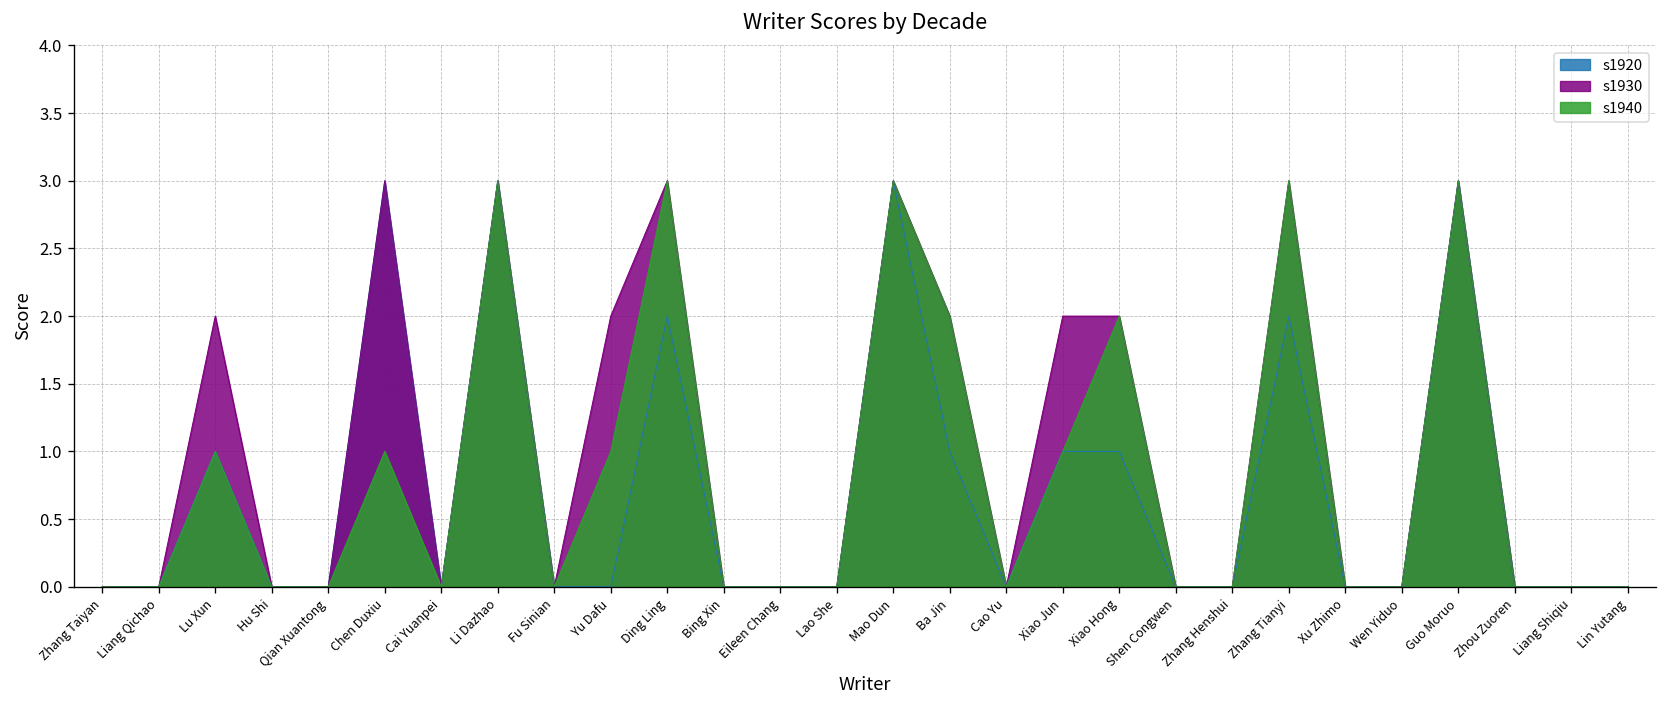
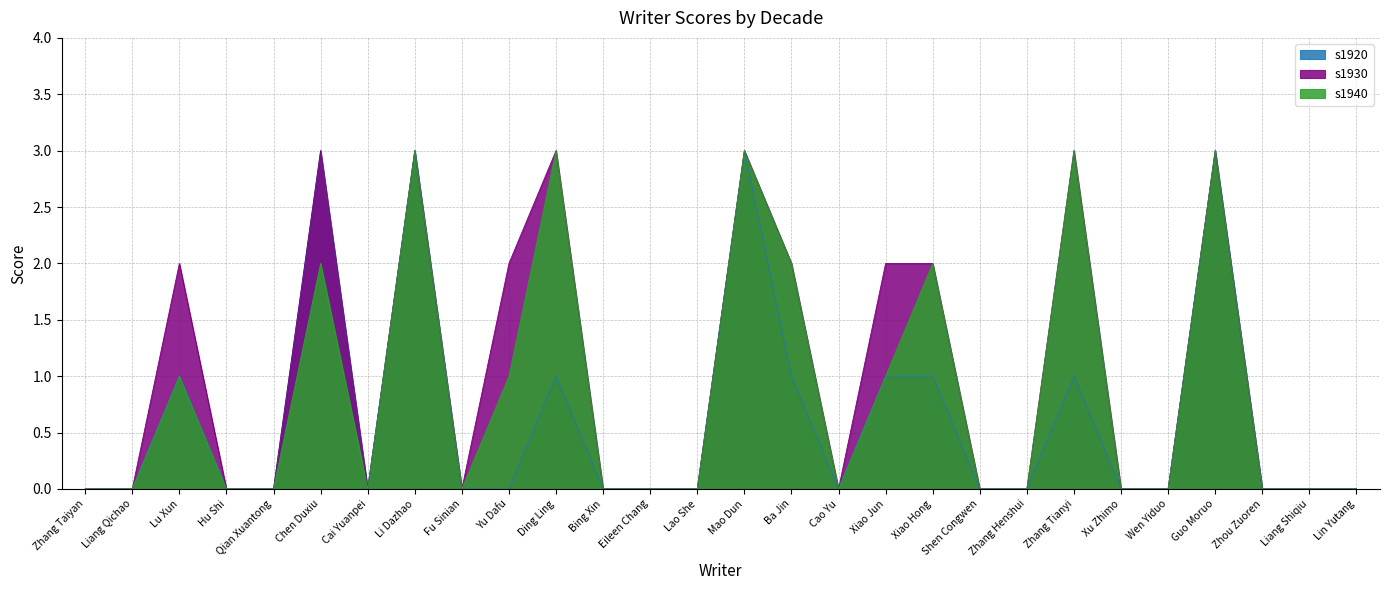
s1940, Chen Duxiu: 1 -> 2
s1920, Ding Ling: 2 -> 1
s1920, Zhang Tianyi: 2 -> 1
